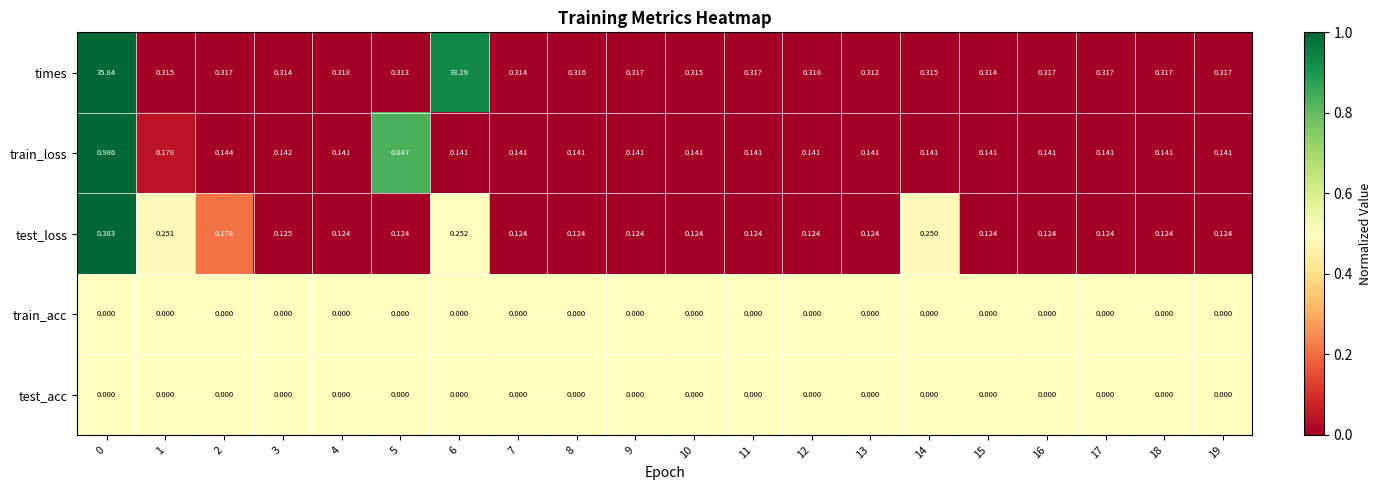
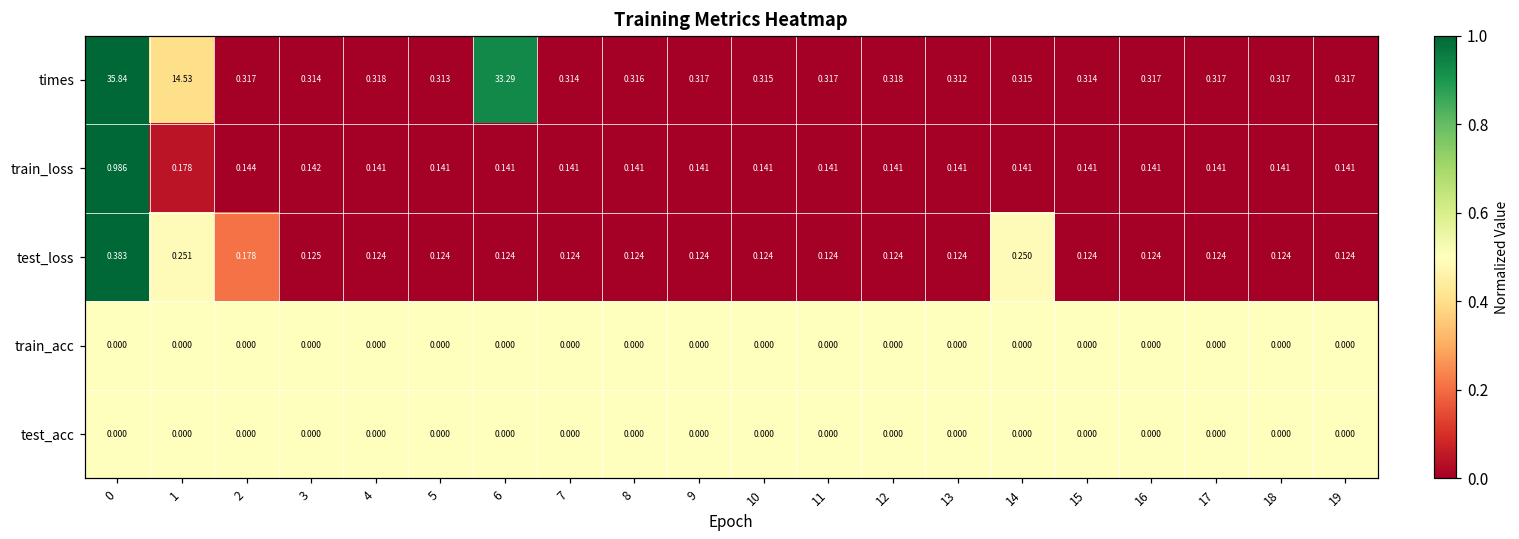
times, 1: 0.315 -> 14.53
train_loss, 5: 0.847 -> 0.141
test_loss, 6: 0.252 -> 0.124
